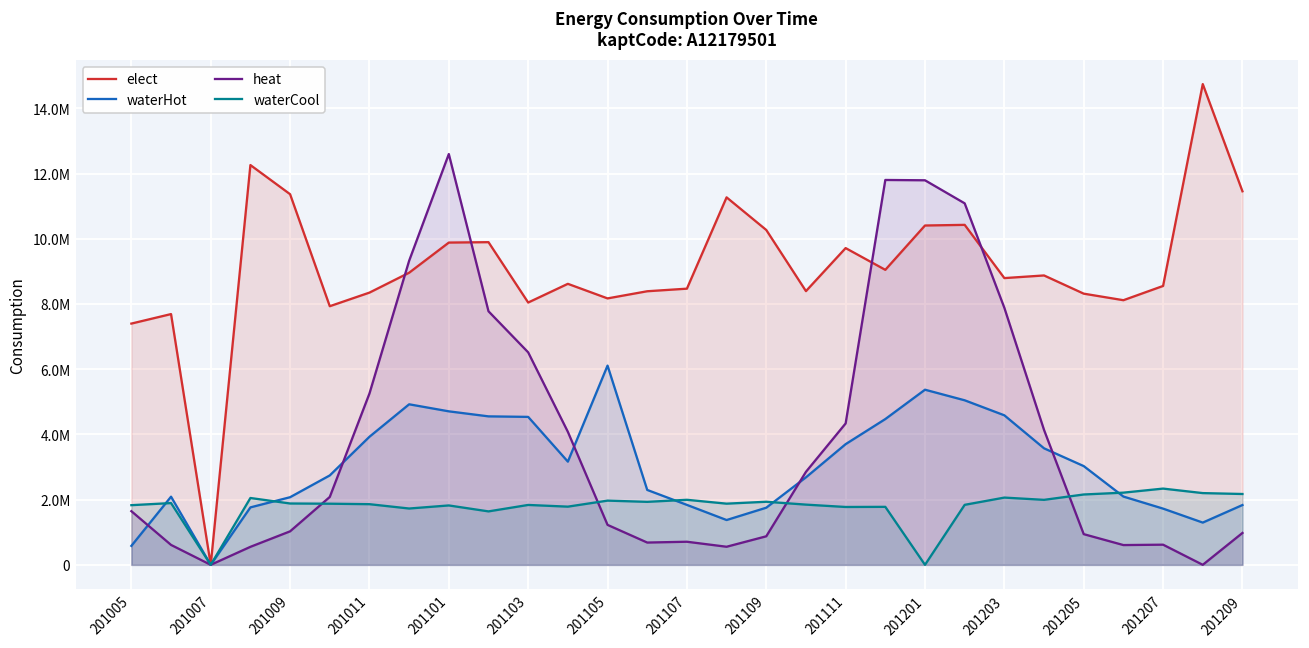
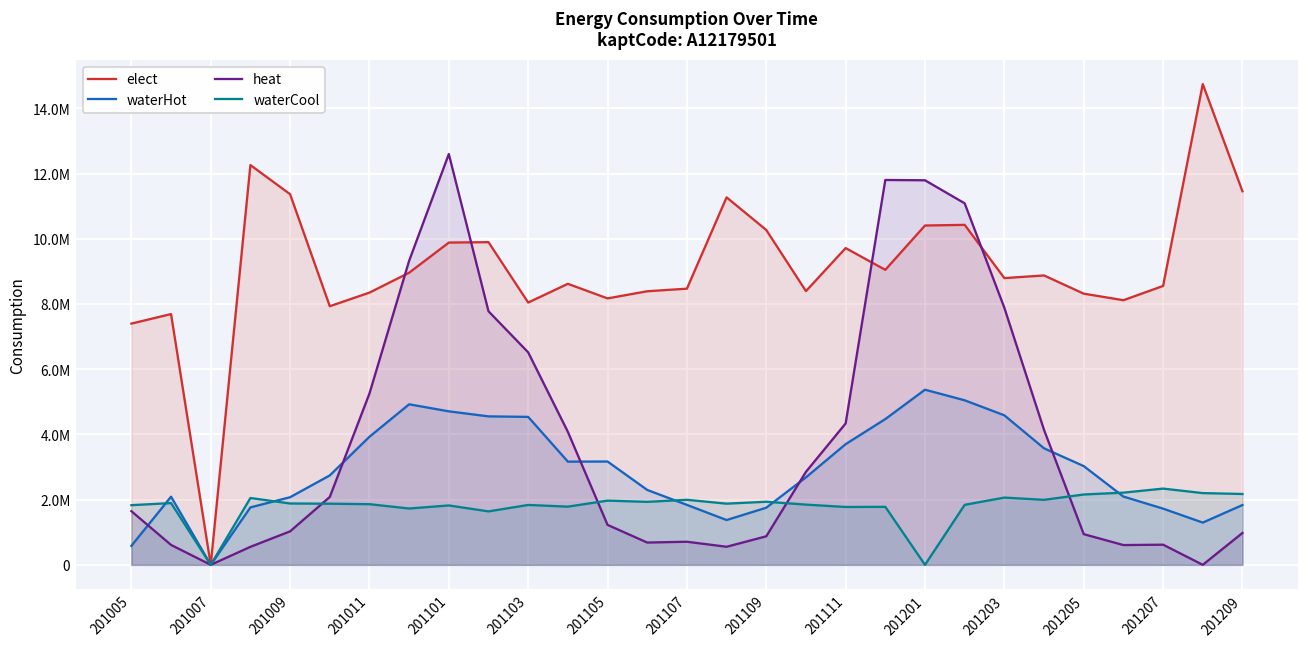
waterHot, 201105: 6100000 -> 3200000
